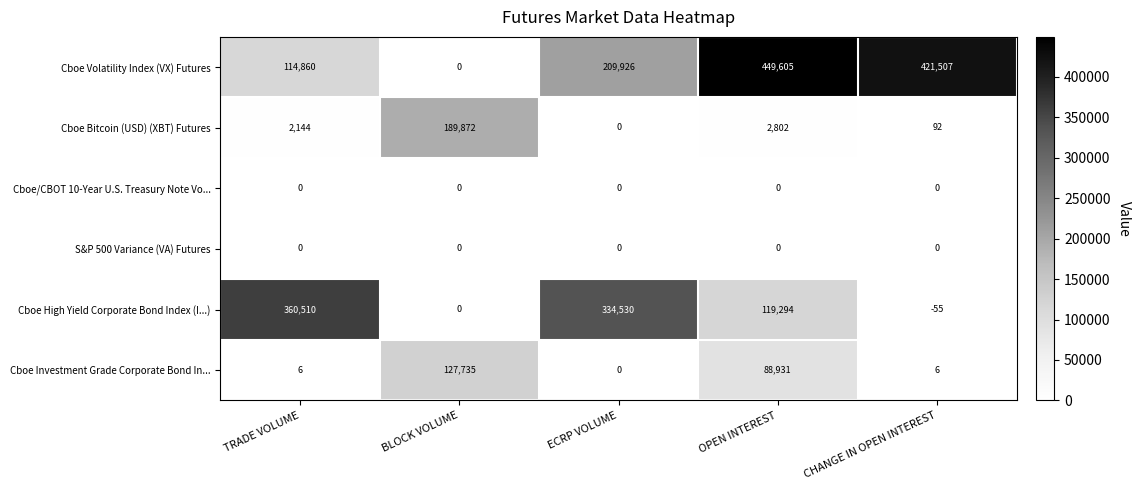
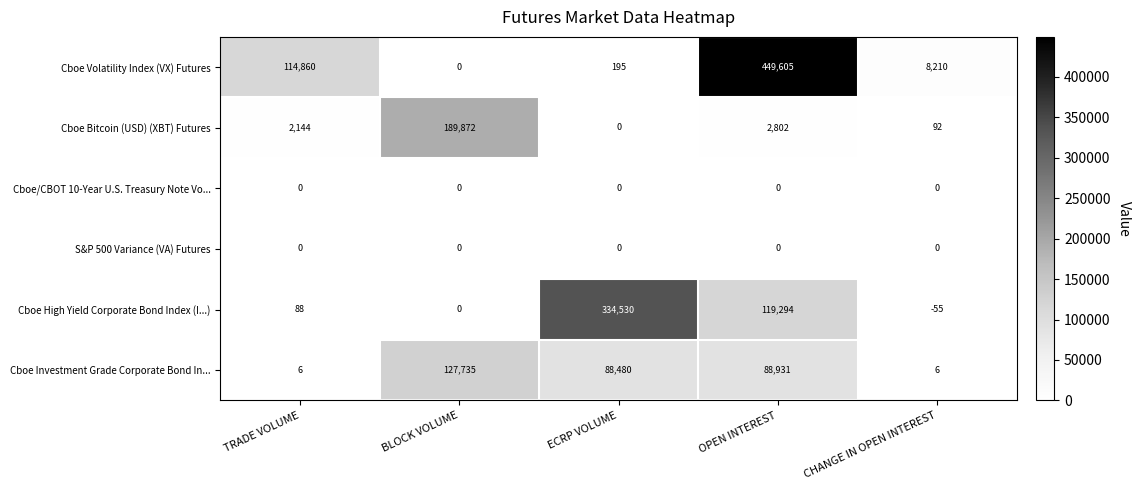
Cboe Volatility Index (VX) Futures, ECRP VOLUME: 209,926 -> 195
Cboe Volatility Index (VX) Futures, CHANGE IN OPEN INTEREST: 421,507 -> 8,210
Cboe High Yield Corporate Bond Index (I...), TRADE VOLUME: 360,510 -> 88
Cboe Investment Grade Corporate Bond In..., ECRP VOLUME: 0 -> 88,480
